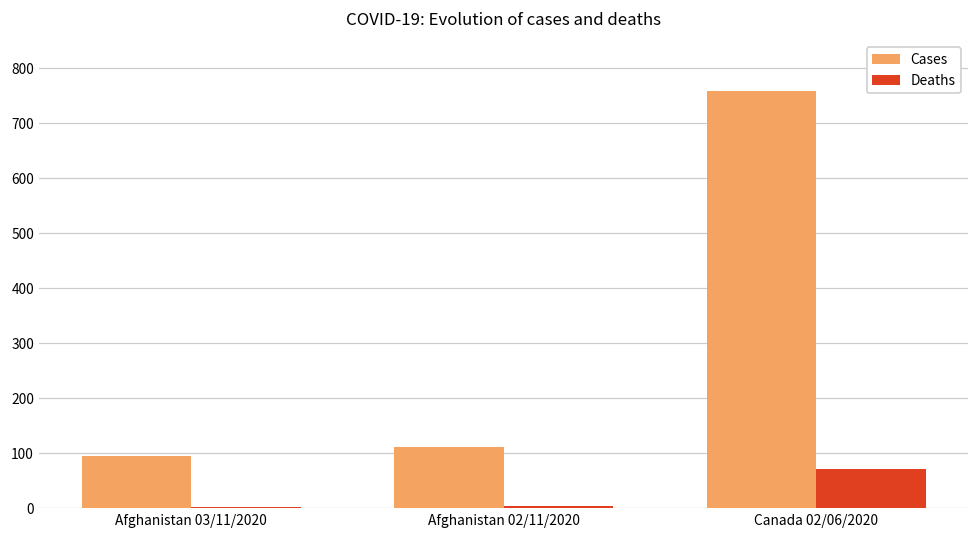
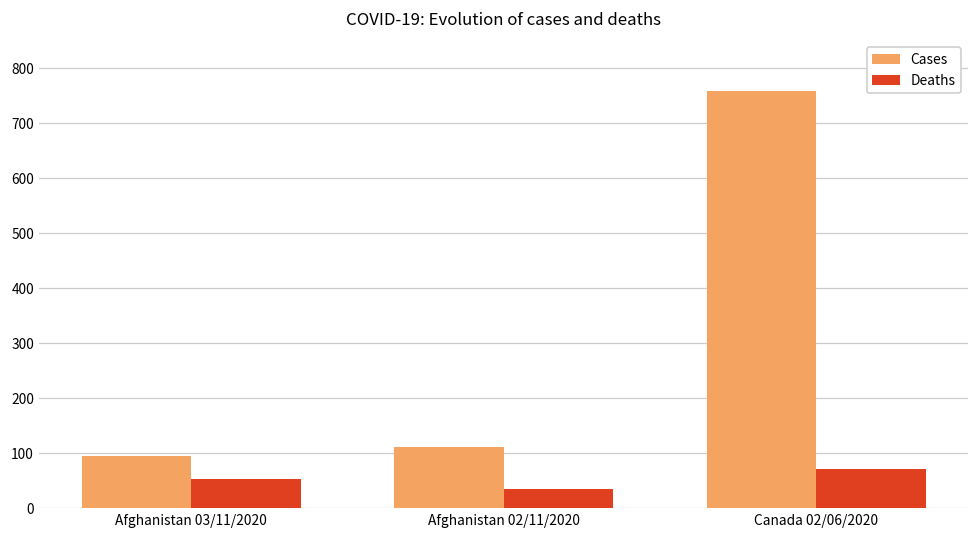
Deaths, Afghanistan 03/11/2020: 0 -> 50
Deaths, Afghanistan 02/11/2020: 10 -> 40
